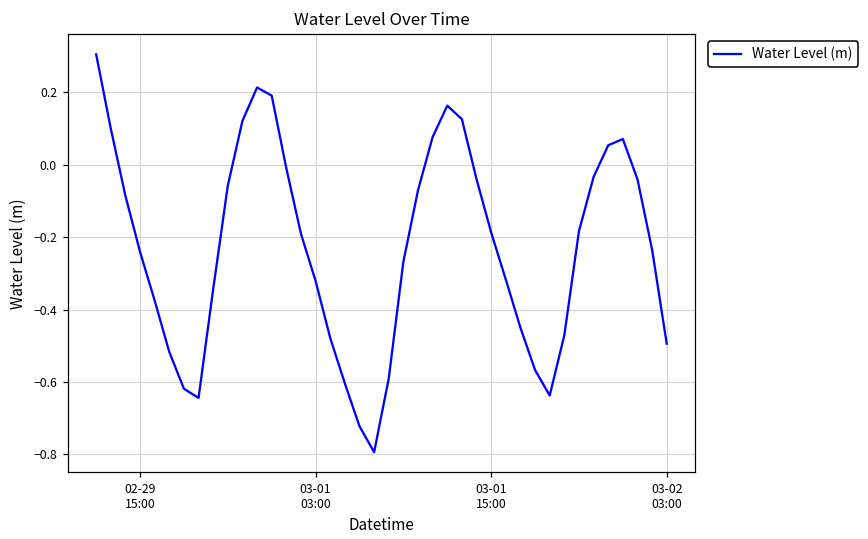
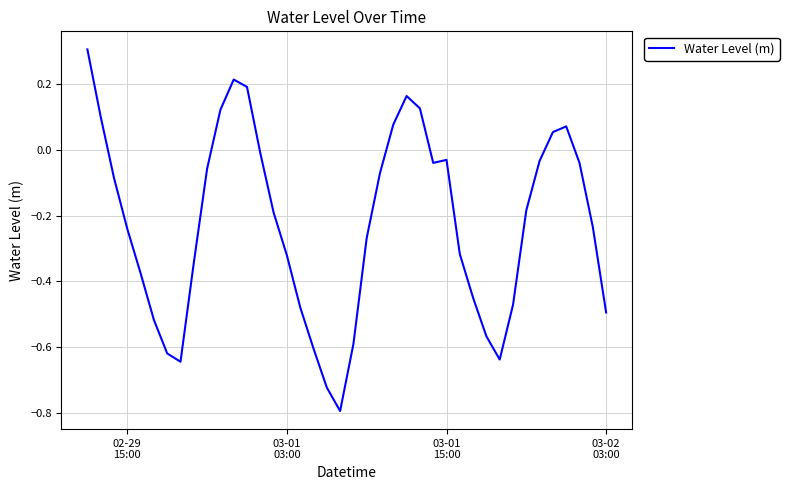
03-01 15:00: -0.19 -> -0.03
